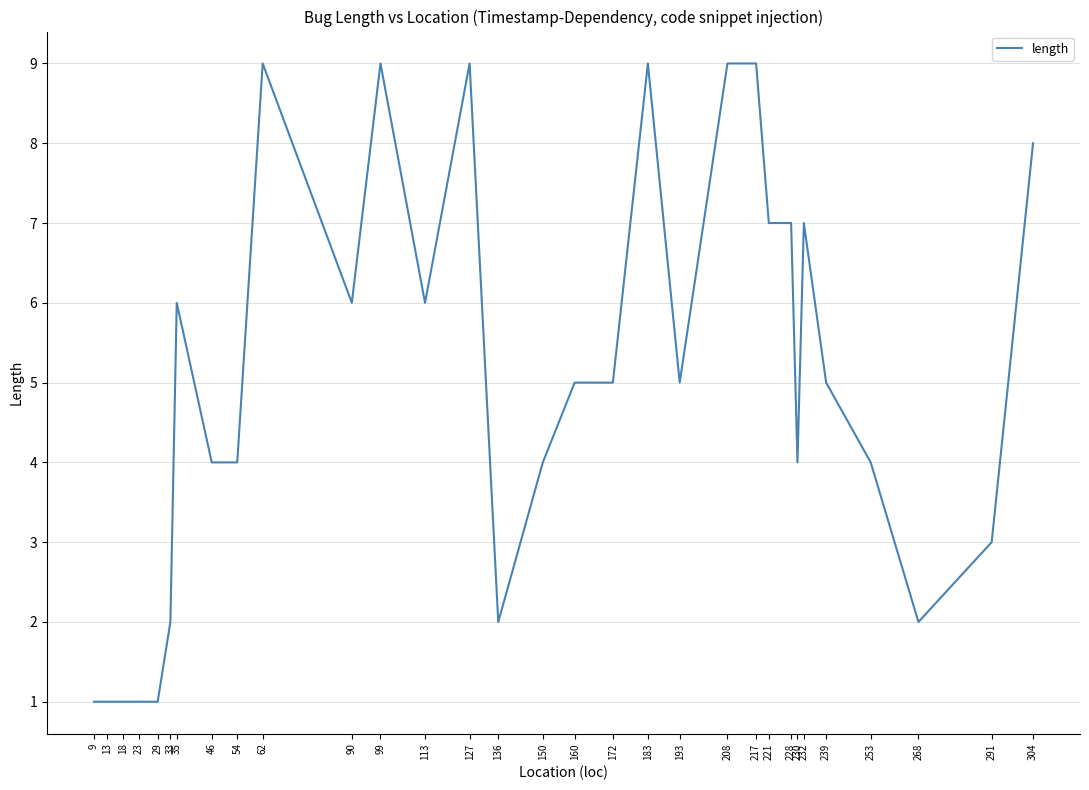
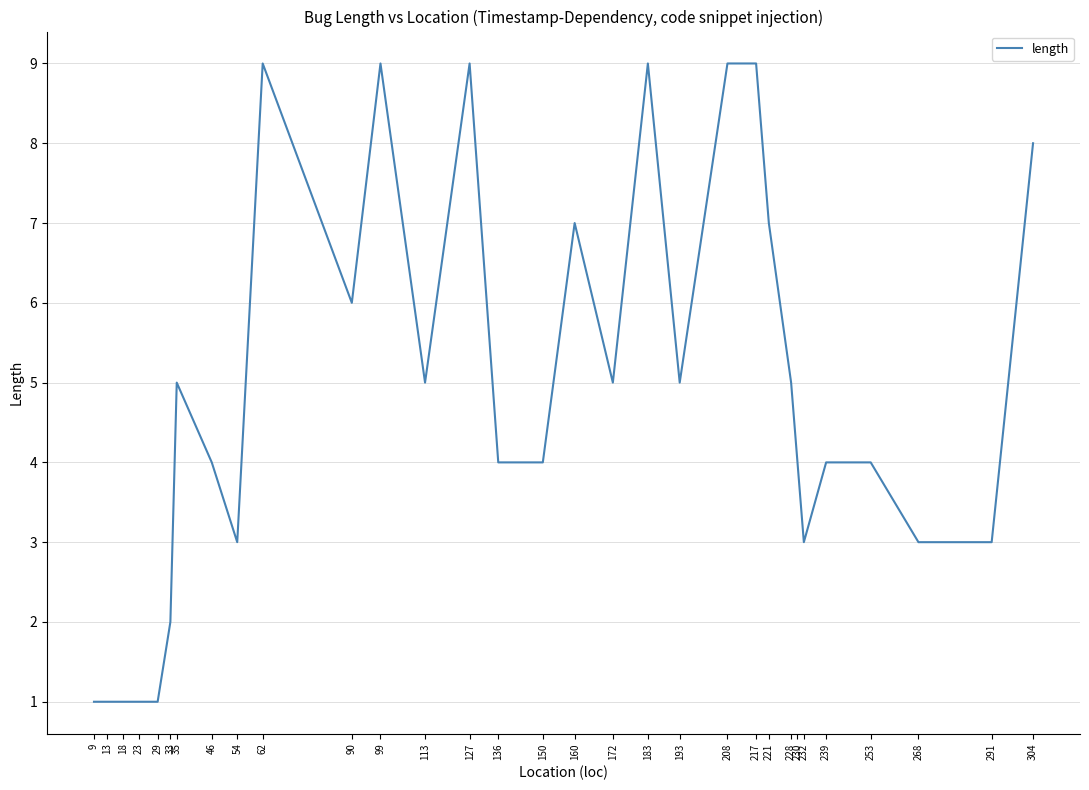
35: 6 -> 5
54: 4 -> 3
113: 6 -> 5
136: 2 -> 4
160: 5 -> 7
228: 7 -> 5
232: 7 -> 3
239: 5 -> 4
268: 2 -> 3
